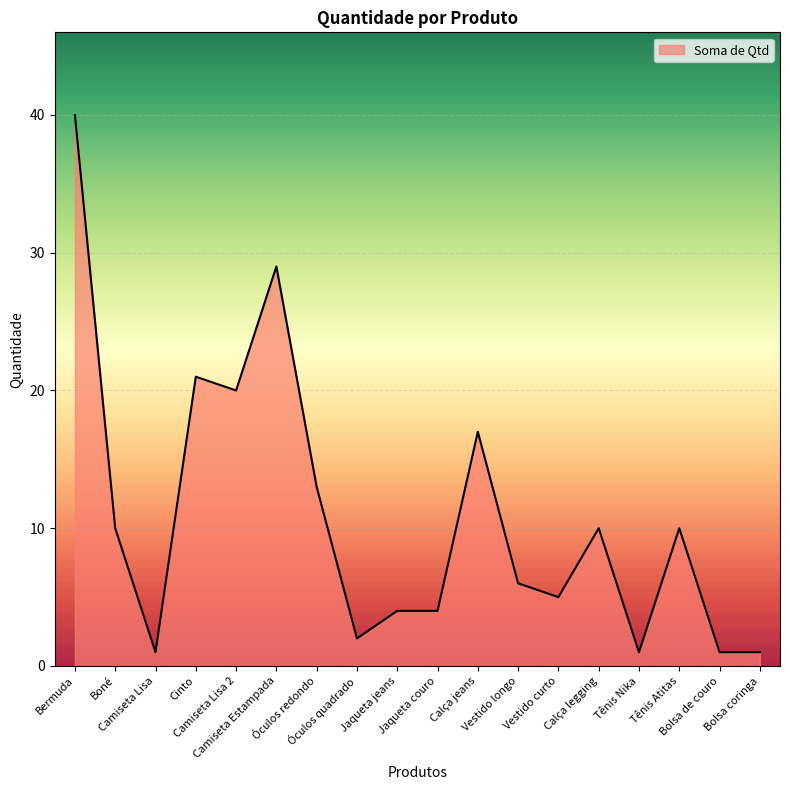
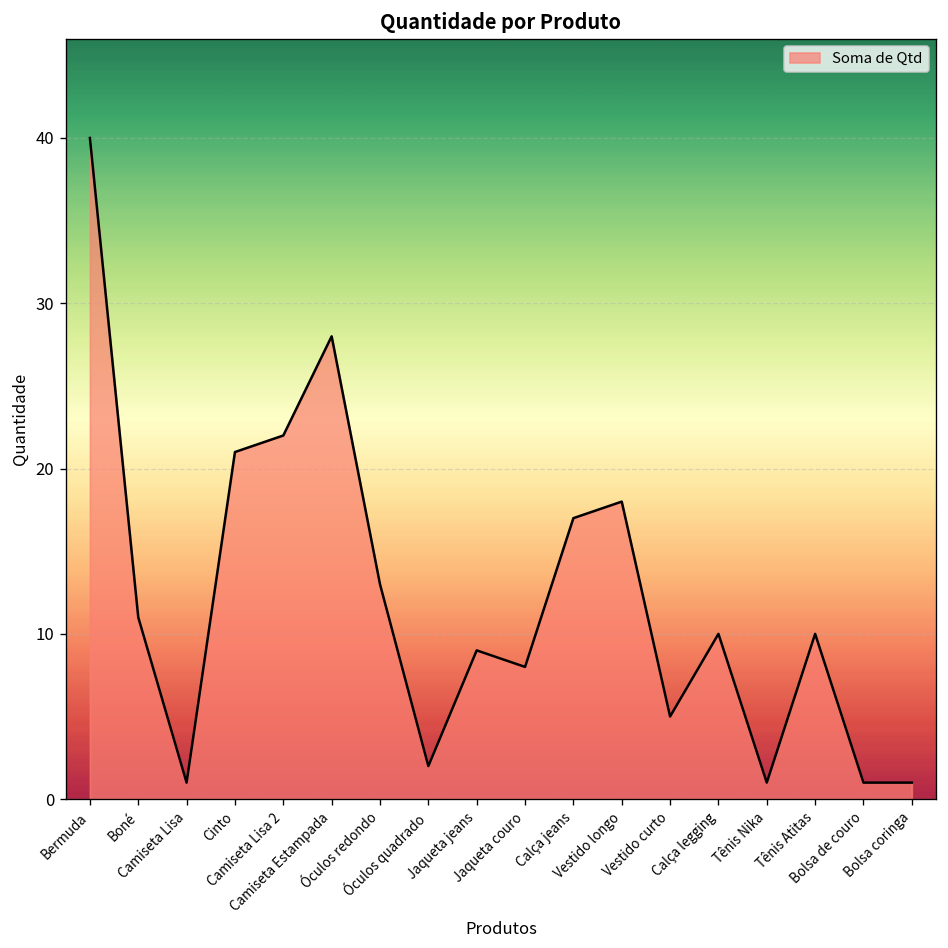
Boné: 10 -> 11
Camiseta Lisa 2: 20 -> 22
Camiseta Estampada: 29 -> 28
Jaqueta jeans: 4 -> 9
Jaqueta couro: 4 -> 8
Vestido longo: 6 -> 18
